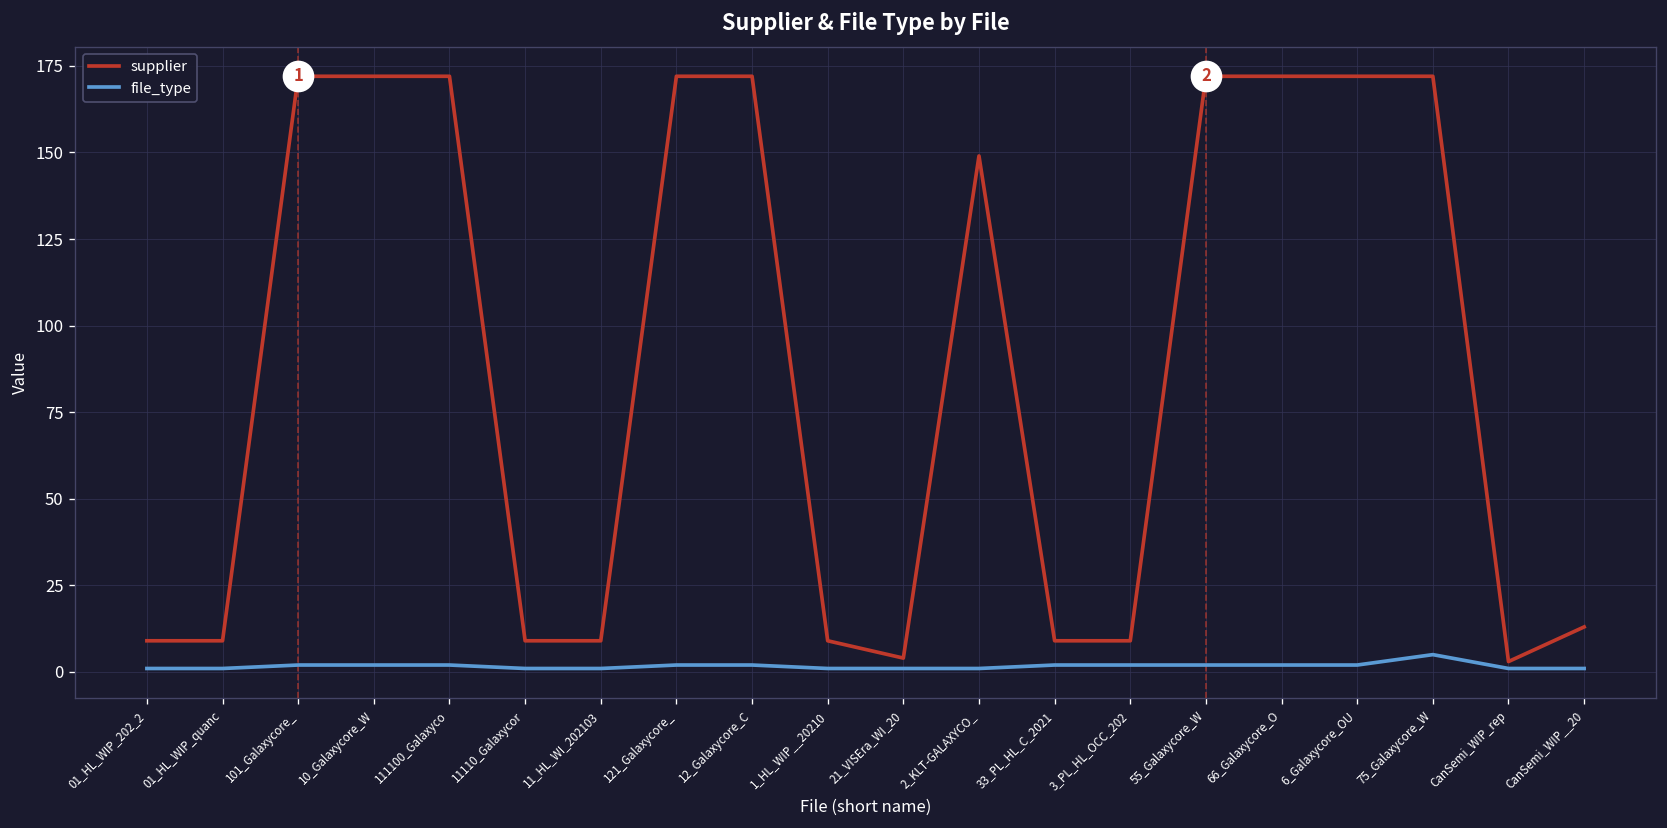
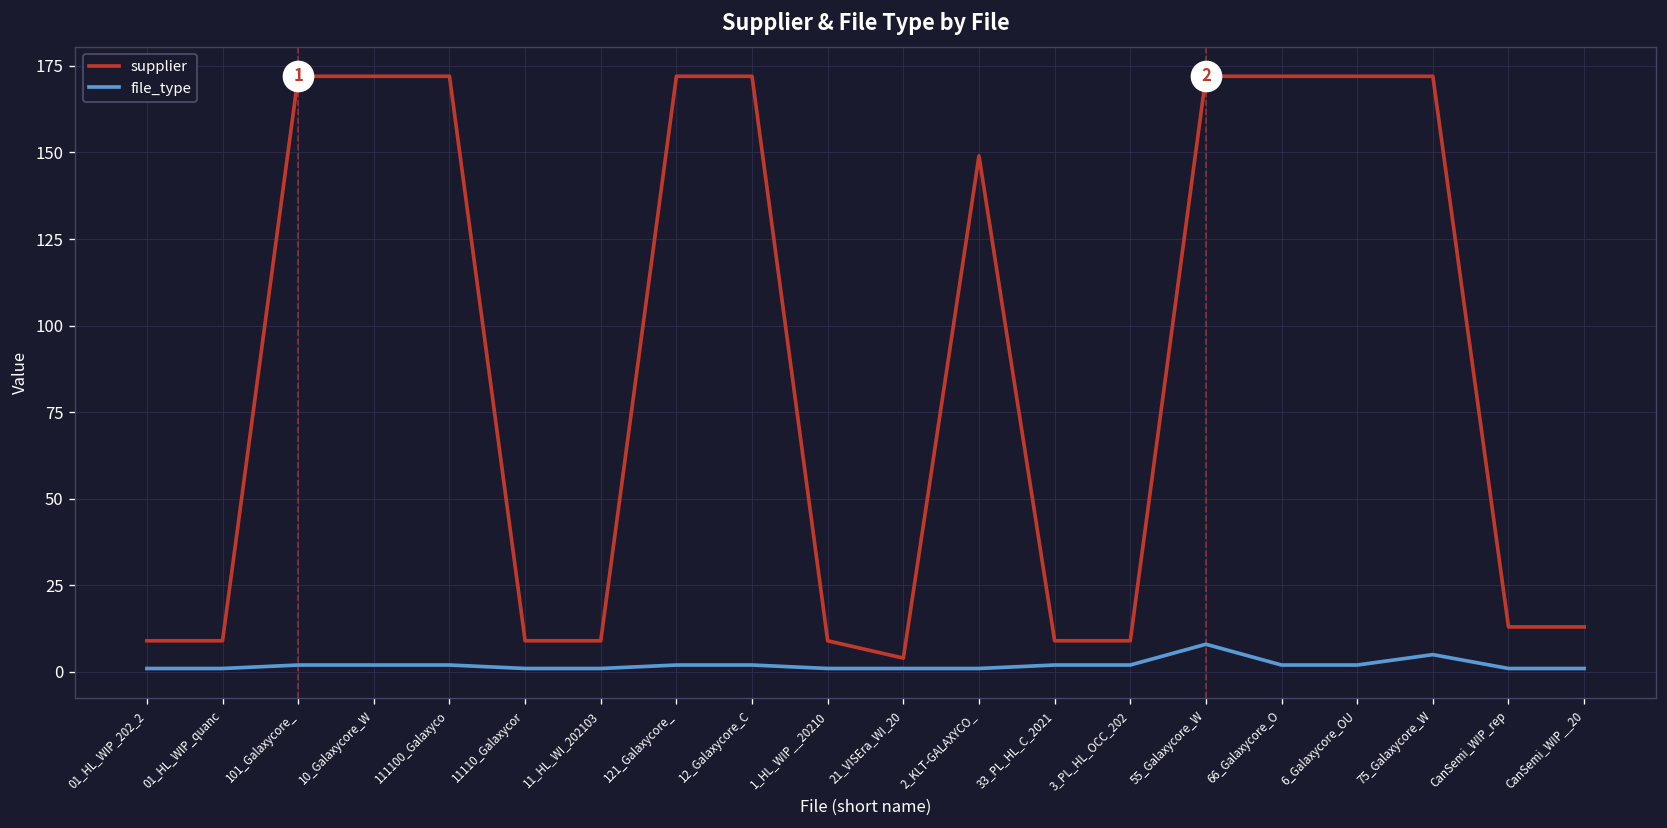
file_type, 55_Galaxycore_W: 2 -> 8
supplier, CanSemi_WIP_rep: 3 -> 13
